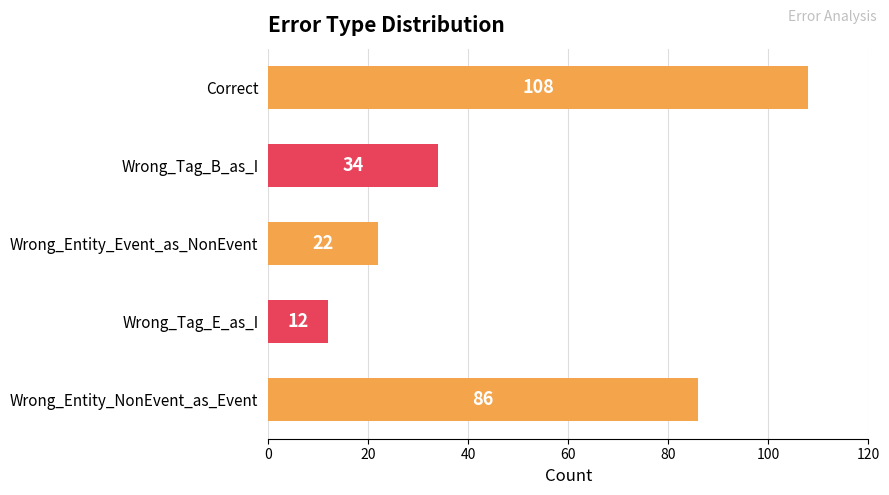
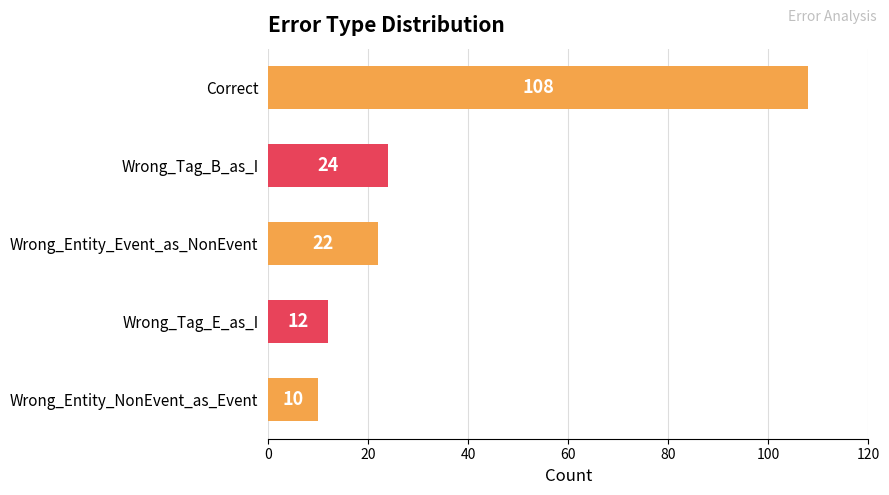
Wrong_Tag_B_as_I: 34 -> 24
Wrong_Entity_NonEvent_as_Event: 86 -> 10
